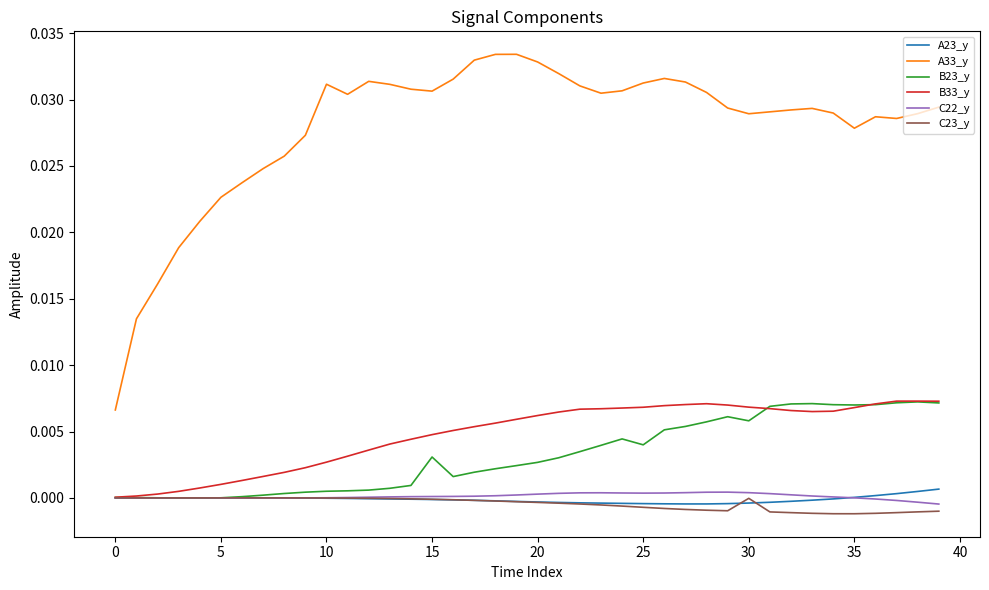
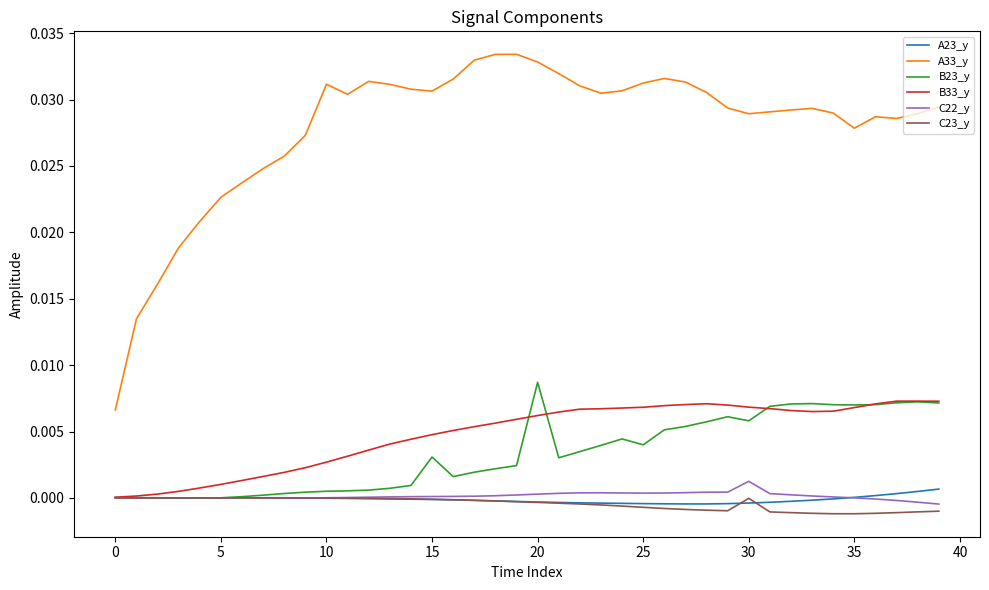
B23_y, 20: 0.0027 -> 0.0087
C22_y, 30: 0.0004 -> 0.0012
